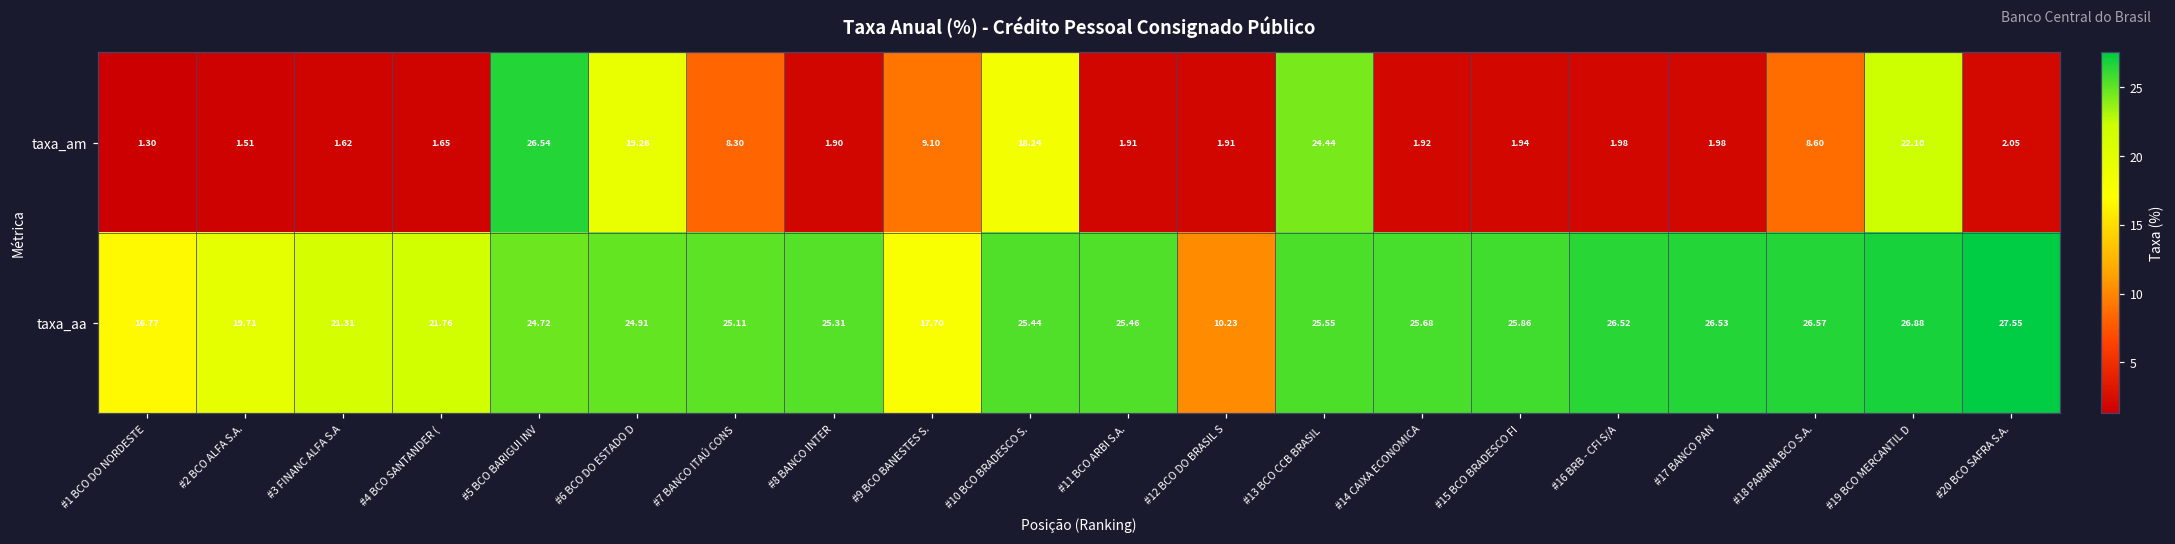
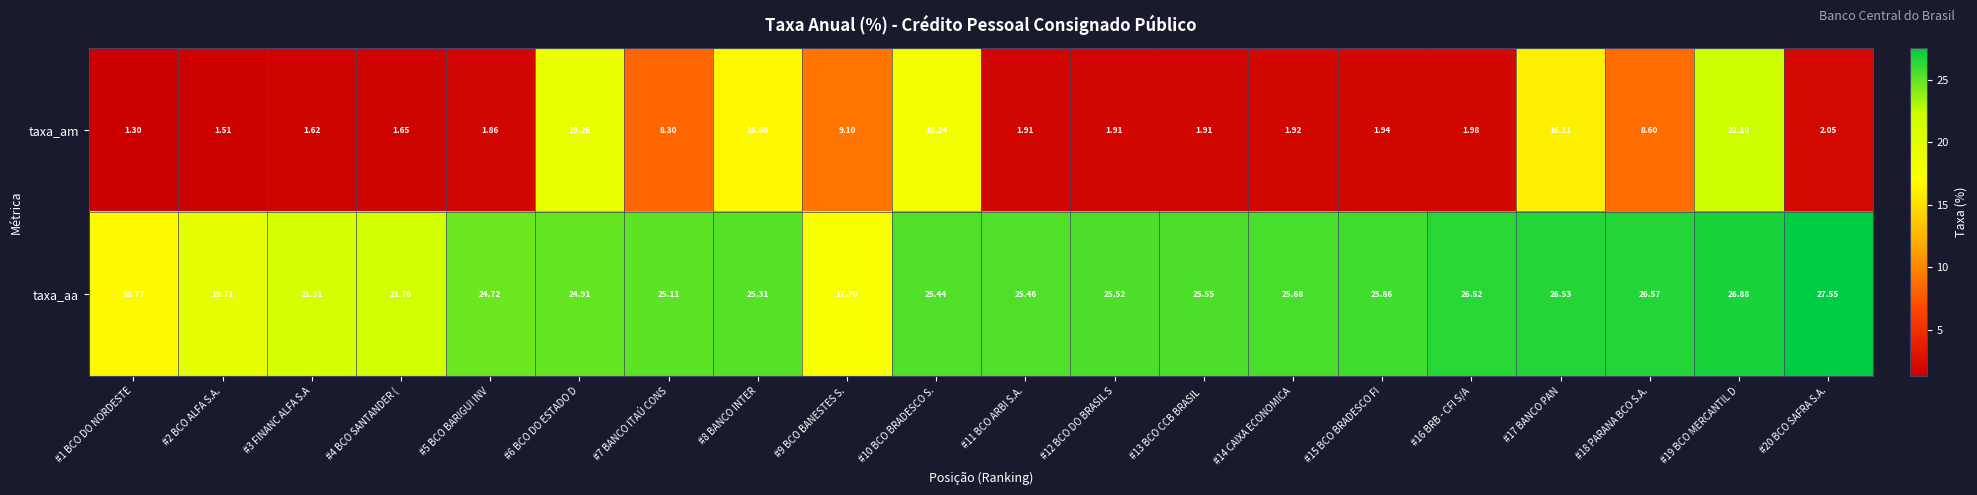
taxa_am, #5 BCO BARIGUI INV: 26.54 -> 1.86
taxa_am, #8 BANCO INTER: 1.90 -> 16.60
taxa_am, #13 BCO CCB BRASIL: 24.44 -> 1.91
taxa_am, #17 BANCO PAN: 1.98 -> 16.11
taxa_aa, #12 BCO DO BRASIL S: 10.23 -> 25.52
